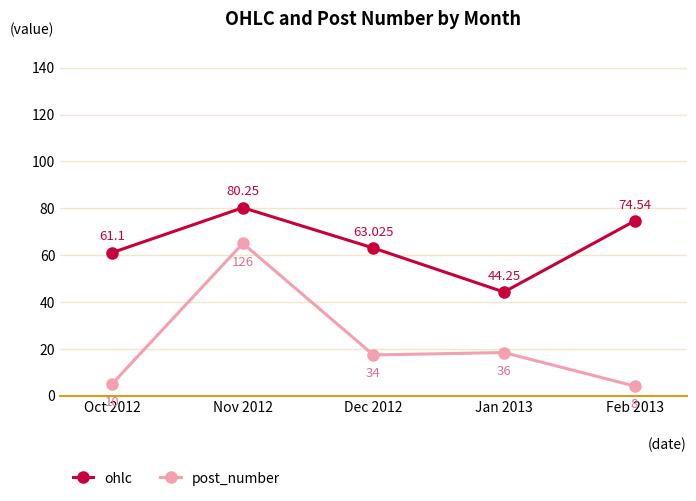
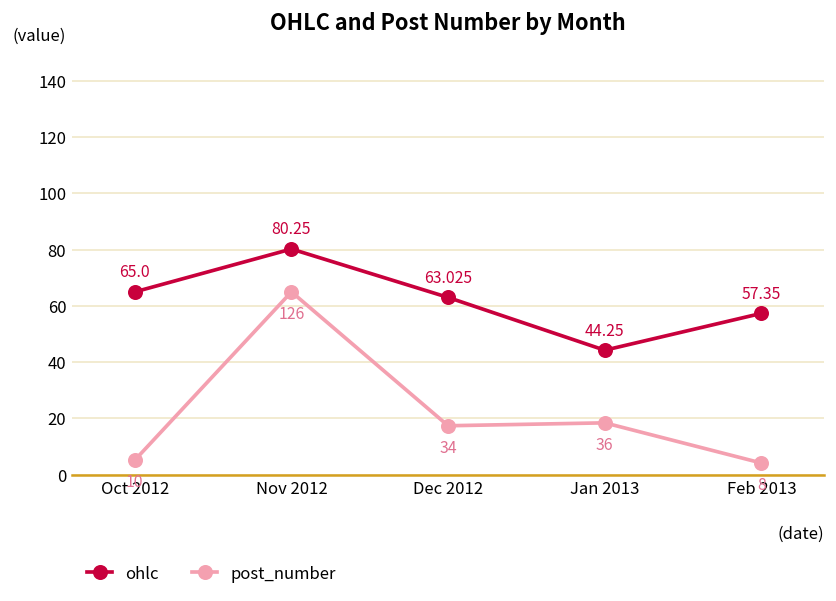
ohlc, Oct 2012: 61.1 -> 65.0
ohlc, Feb 2013: 74.54 -> 57.35
